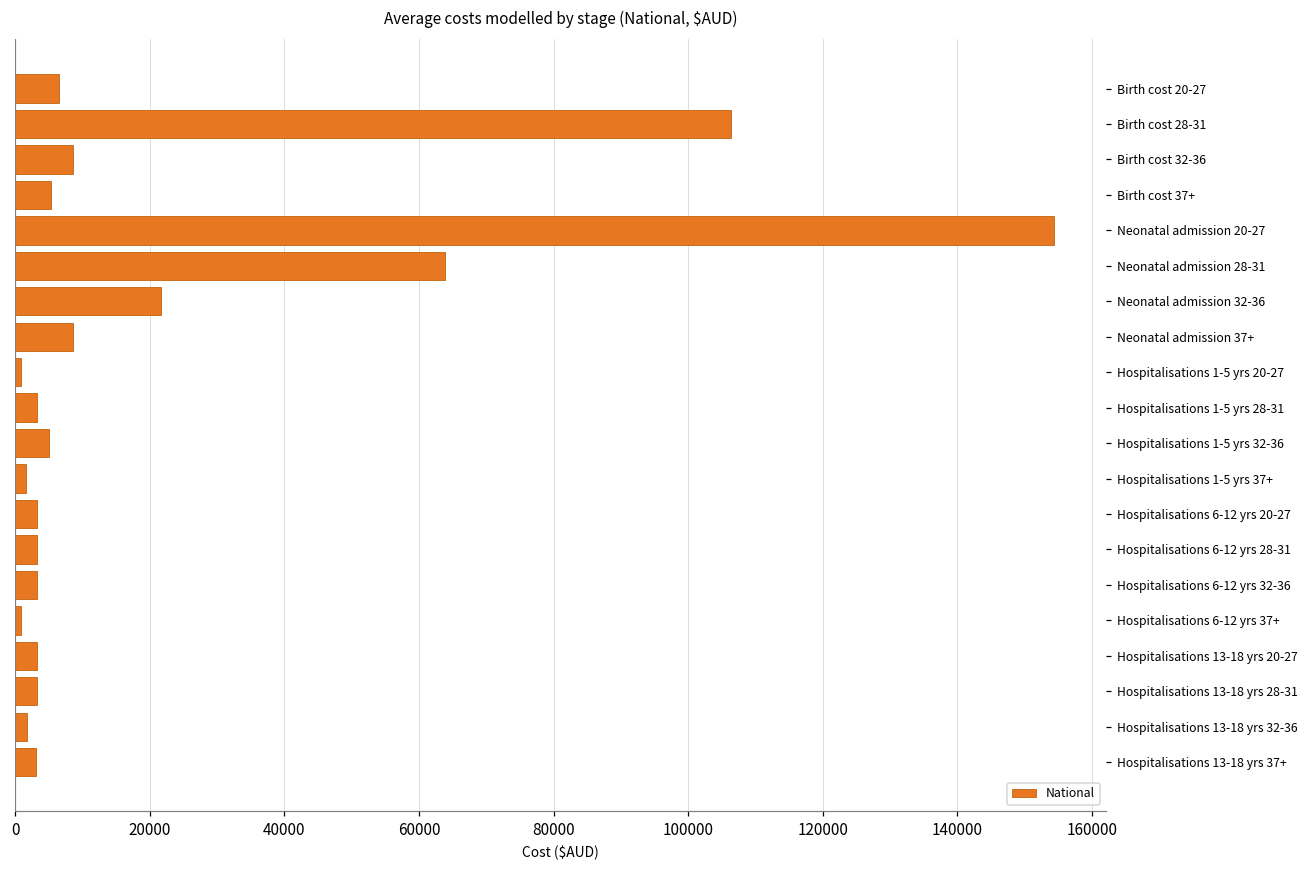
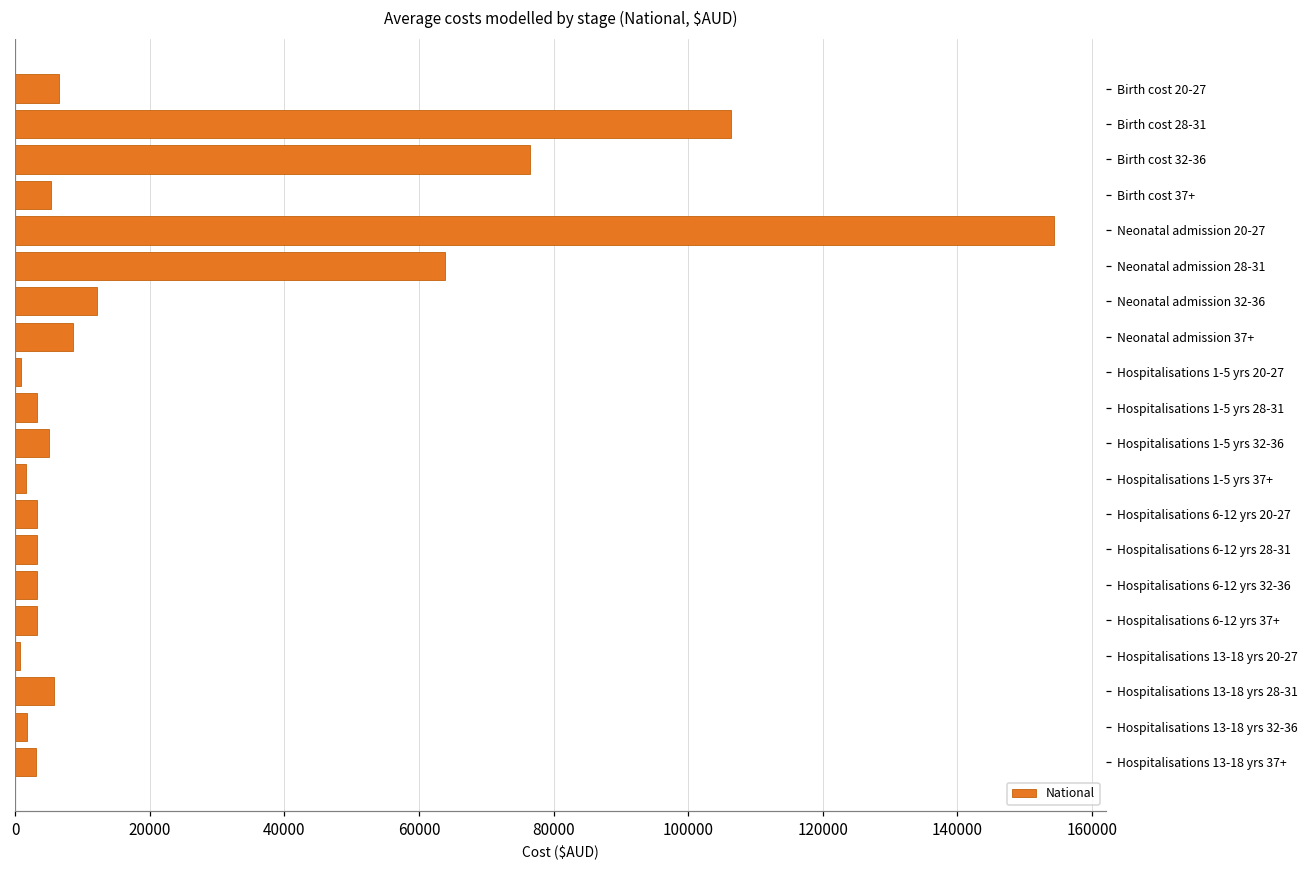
Birth cost 32-36: 9000 -> 77000
Neonatal admission 32-36: 22000 -> 12000
Hospitalisations 6-12 yrs 37+: 1000 -> 3000
Hospitalisations 13-18 yrs 20-27: 3000 -> 1000
Hospitalisations 13-18 yrs 28-31: 3000 -> 6000
